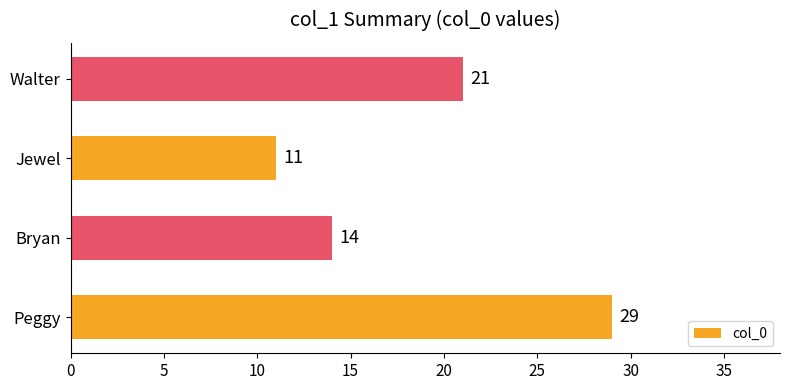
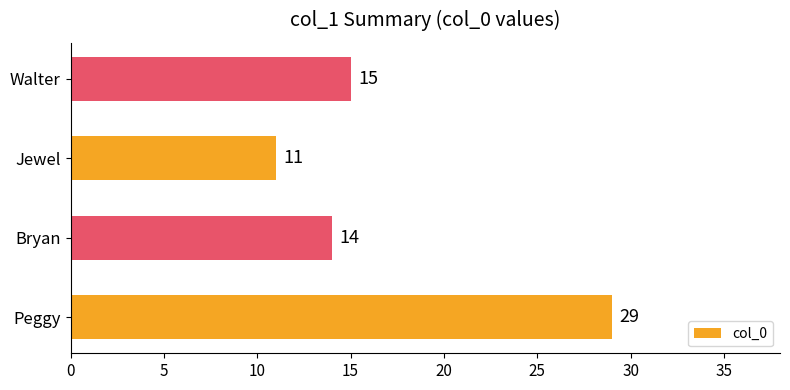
Walter: 21 -> 15
